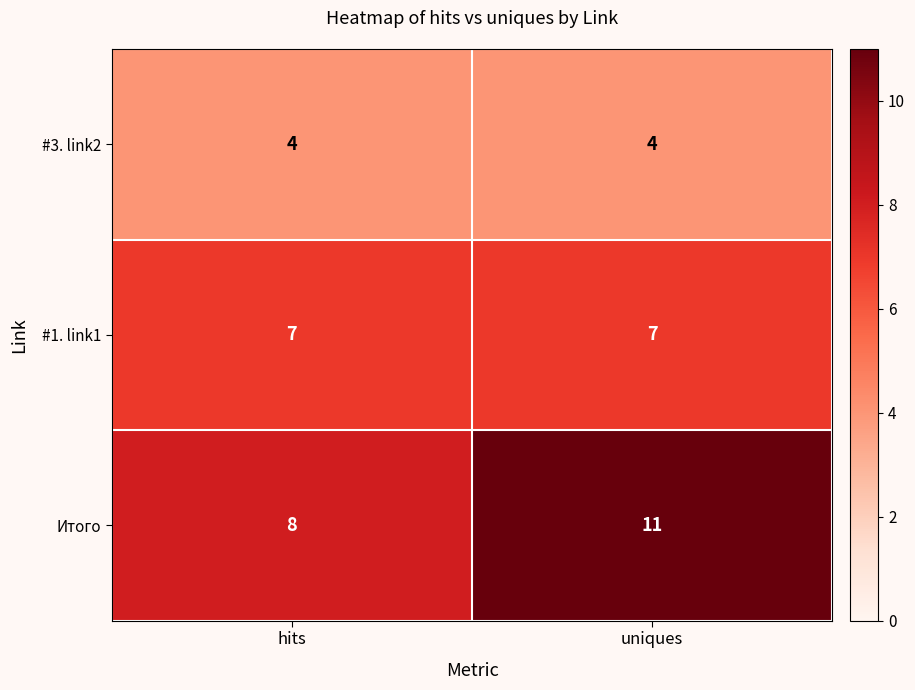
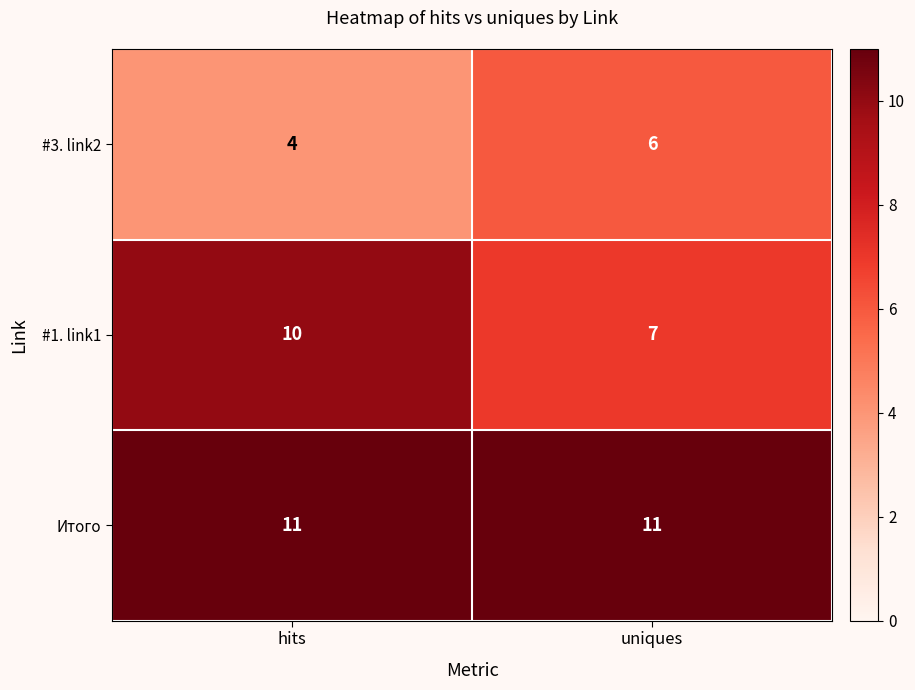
#3. link2, uniques: 4 -> 6
#1. link1, hits: 7 -> 10
Итого, hits: 8 -> 11
